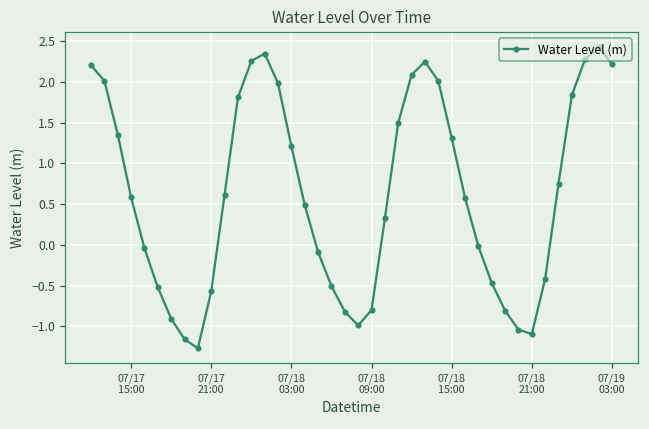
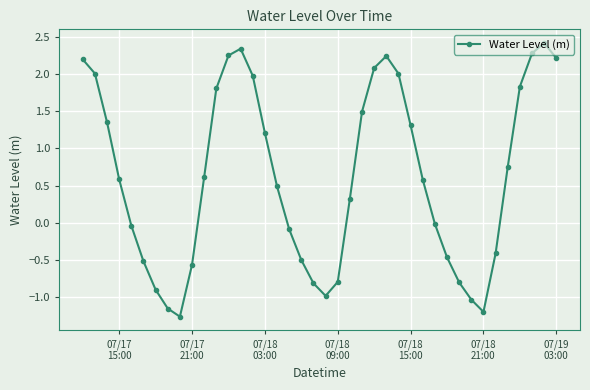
07/18 21:00: -1.1 -> -1.2
